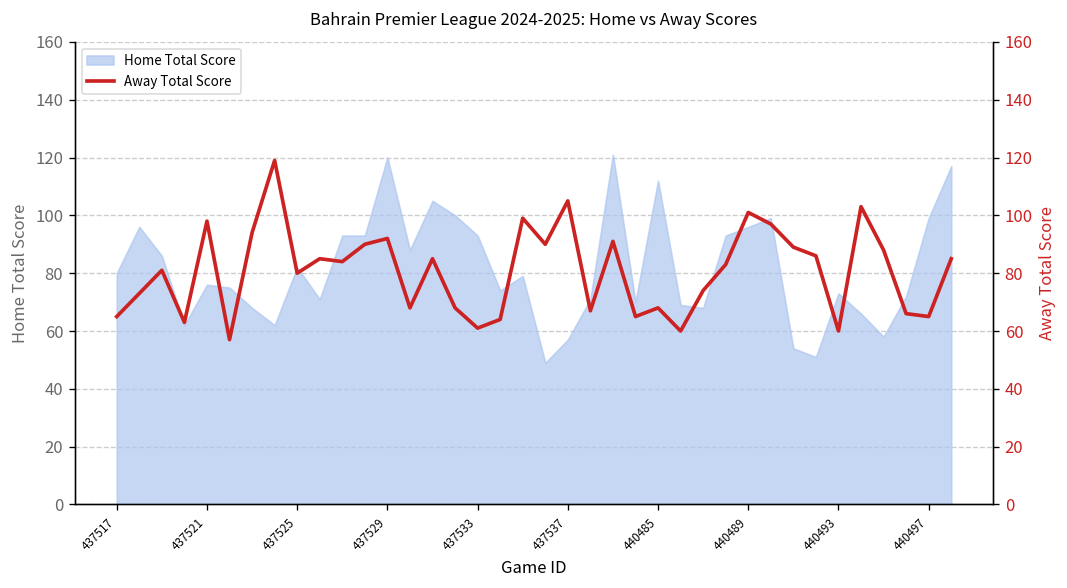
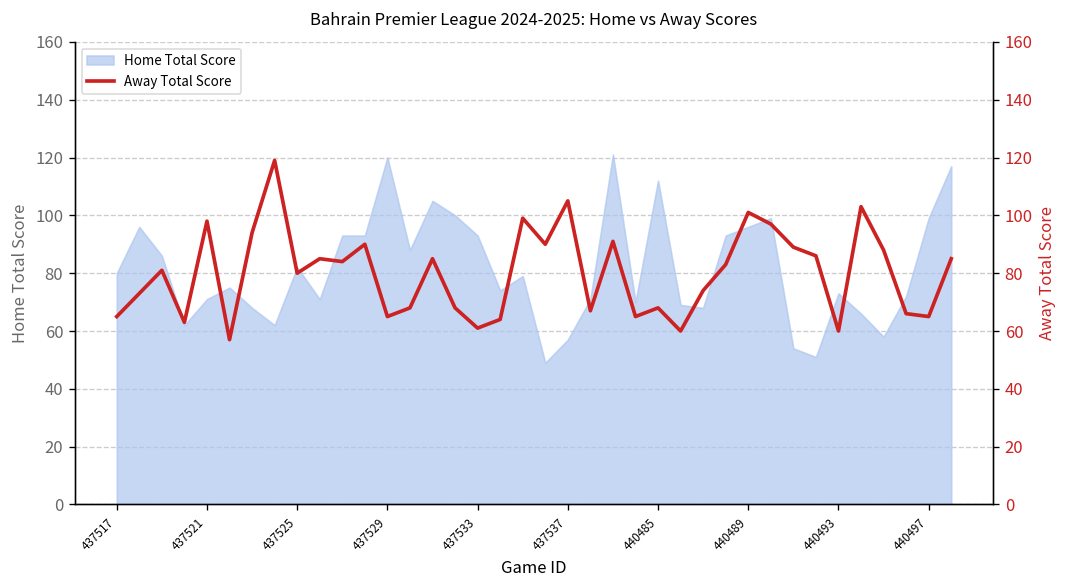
Home Total Score, 437521: 76 -> 71
Away Total Score, 437529: 92 -> 65
